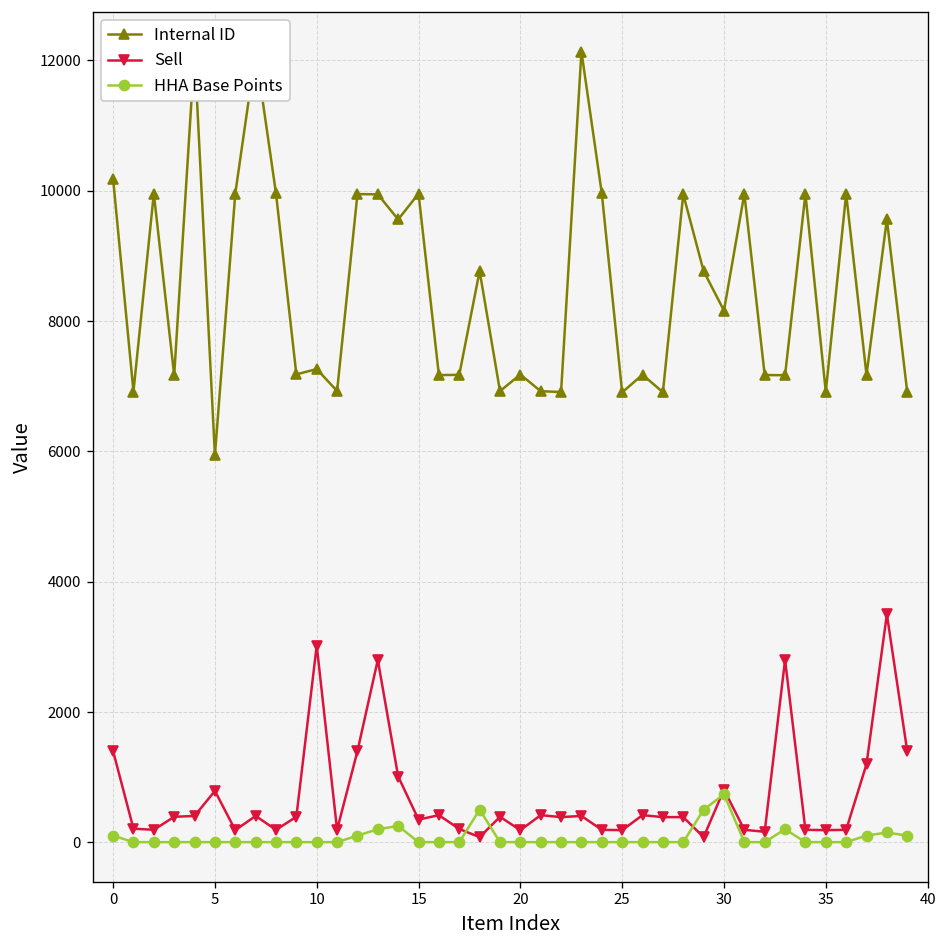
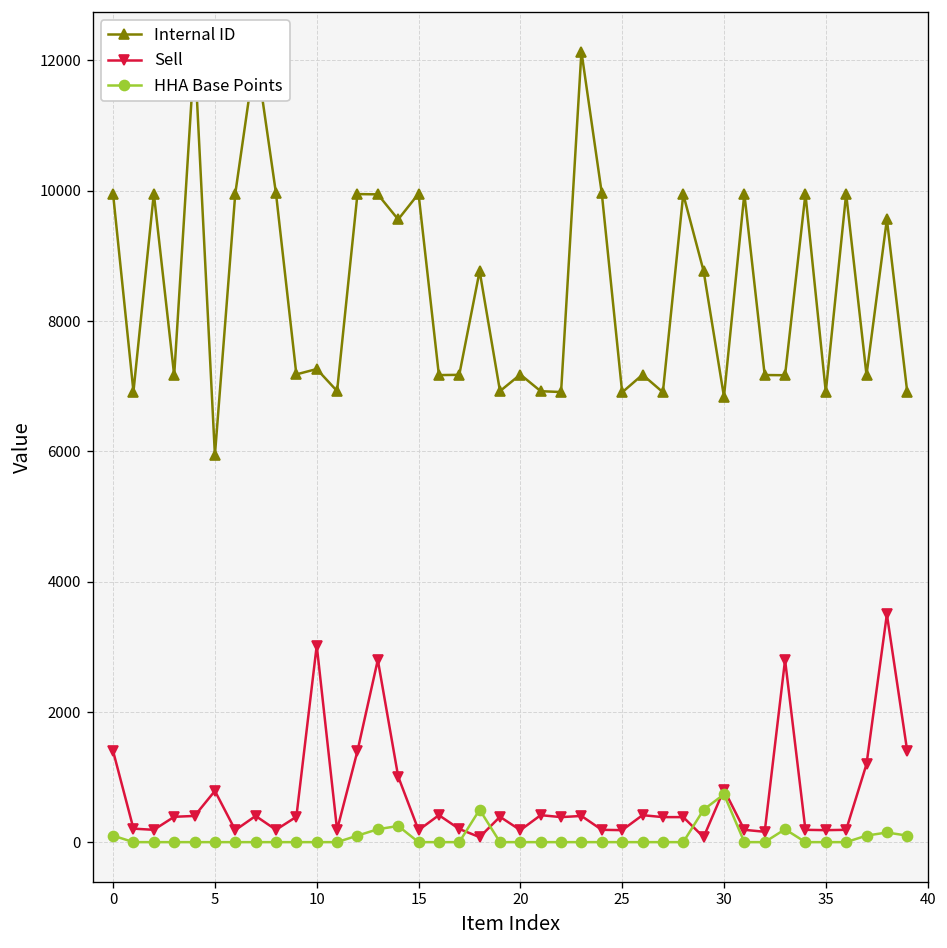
Internal ID, 0: 10200 -> 9900
Sell, 15: 300 -> 200
Internal ID, 30: 8200 -> 6800
